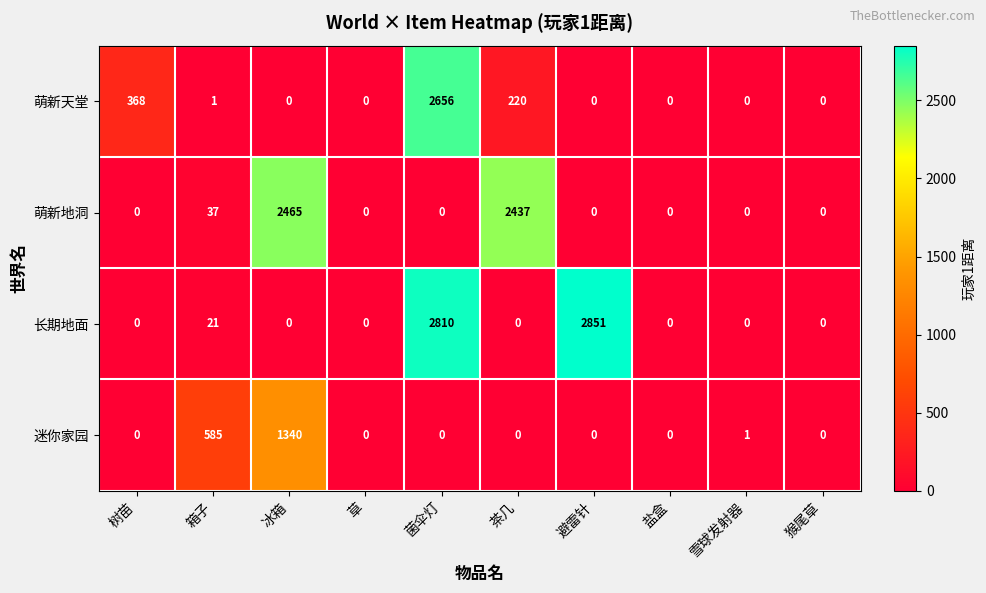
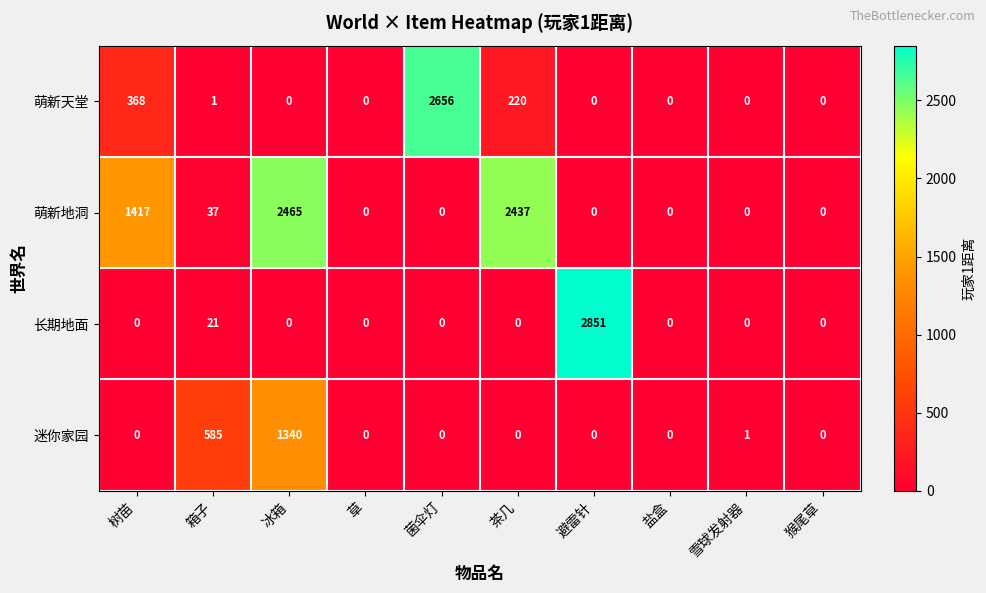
萌新地洞, 树苗: 0 -> 1417
长期地面, 菌伞灯: 2810 -> 0
